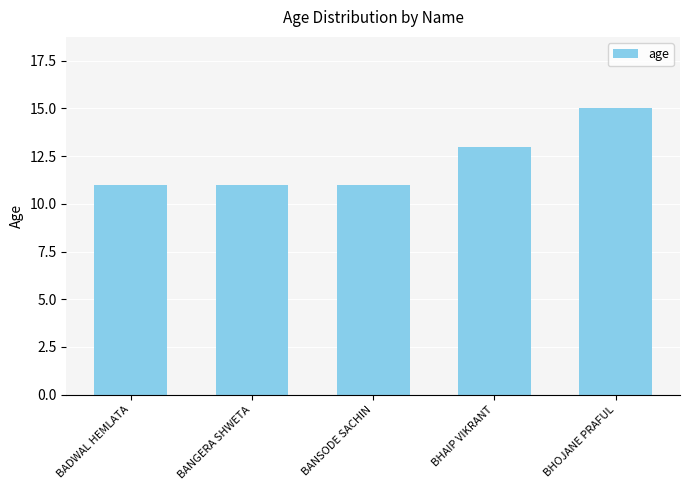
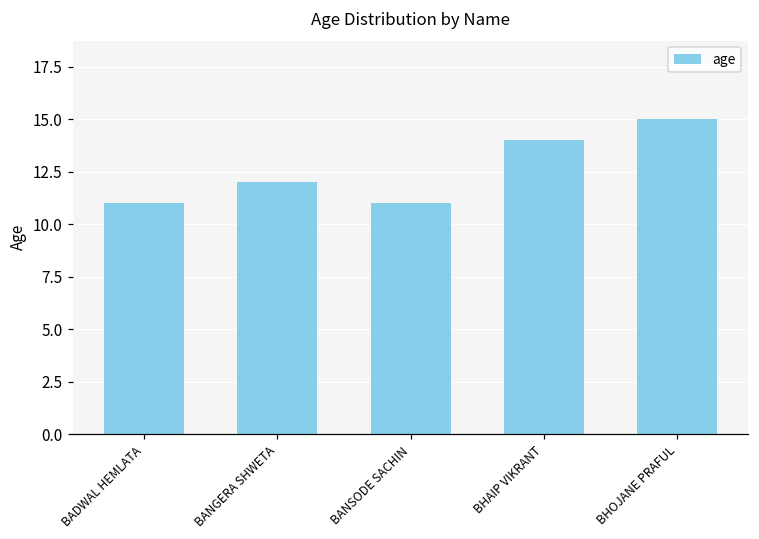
BANGERA SHWETA: 11 -> 12
BHAIP VIKRANT: 13 -> 14
